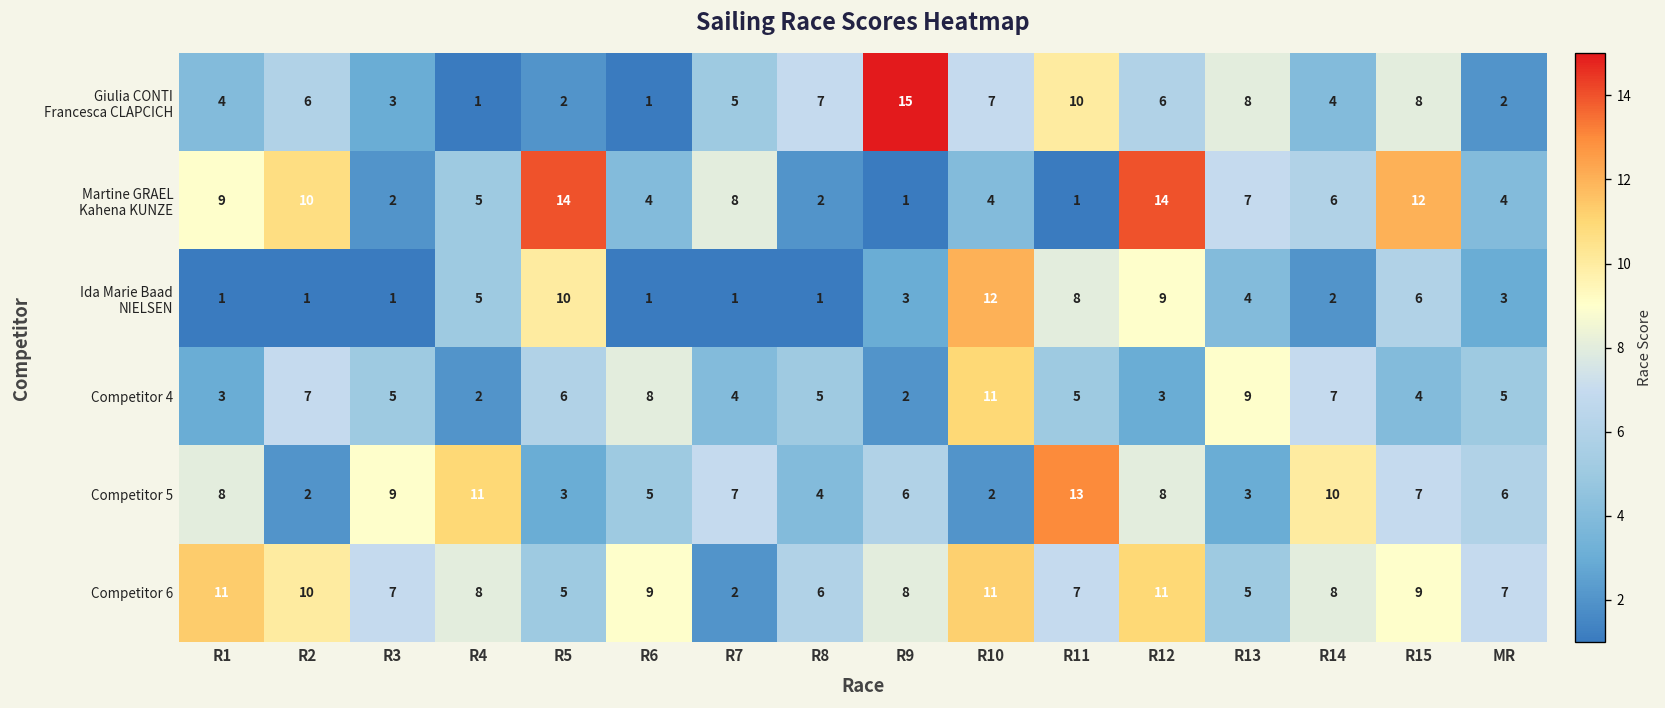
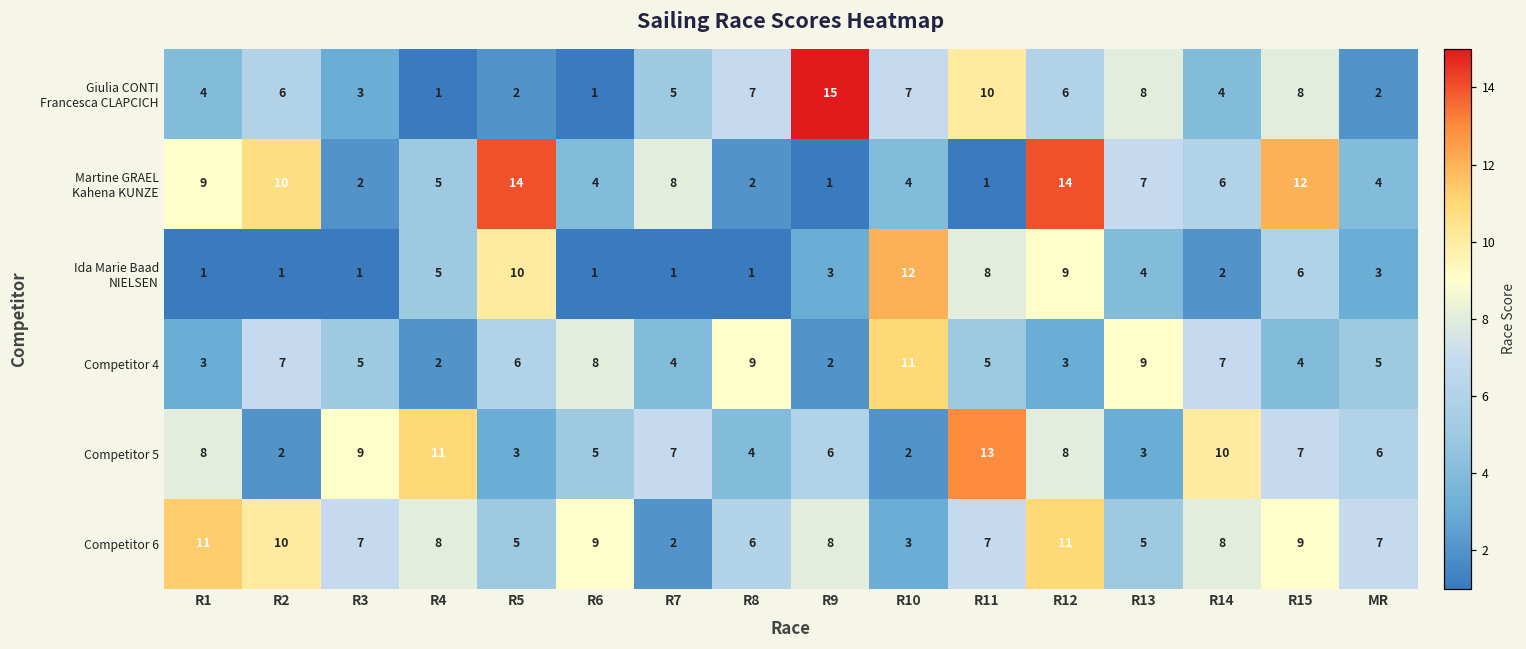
Competitor 4, R8: 5 -> 9
Competitor 6, R10: 11 -> 3
